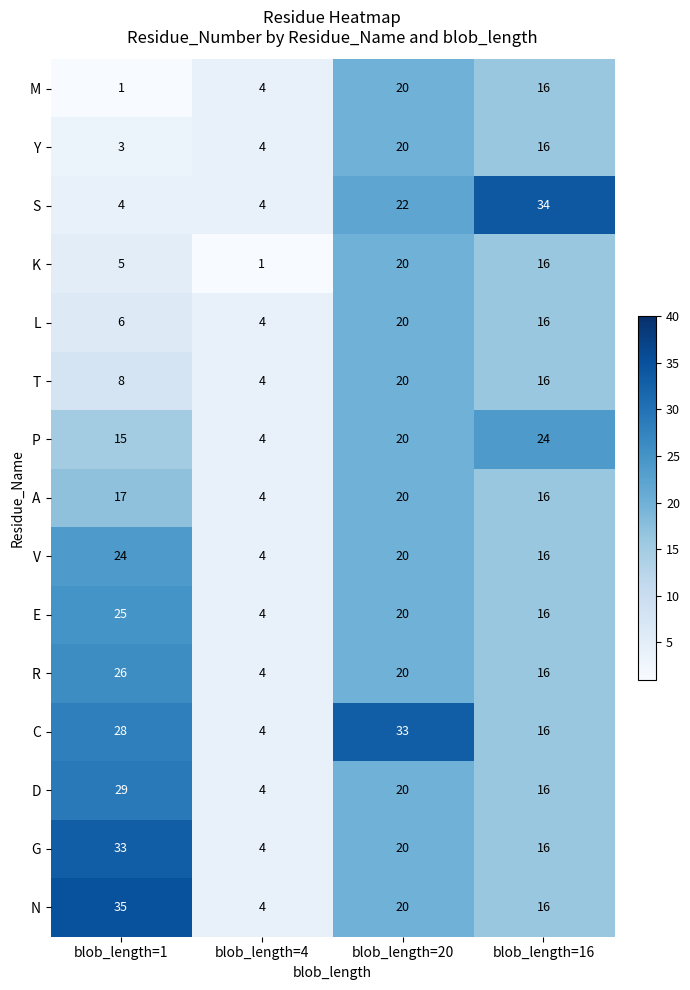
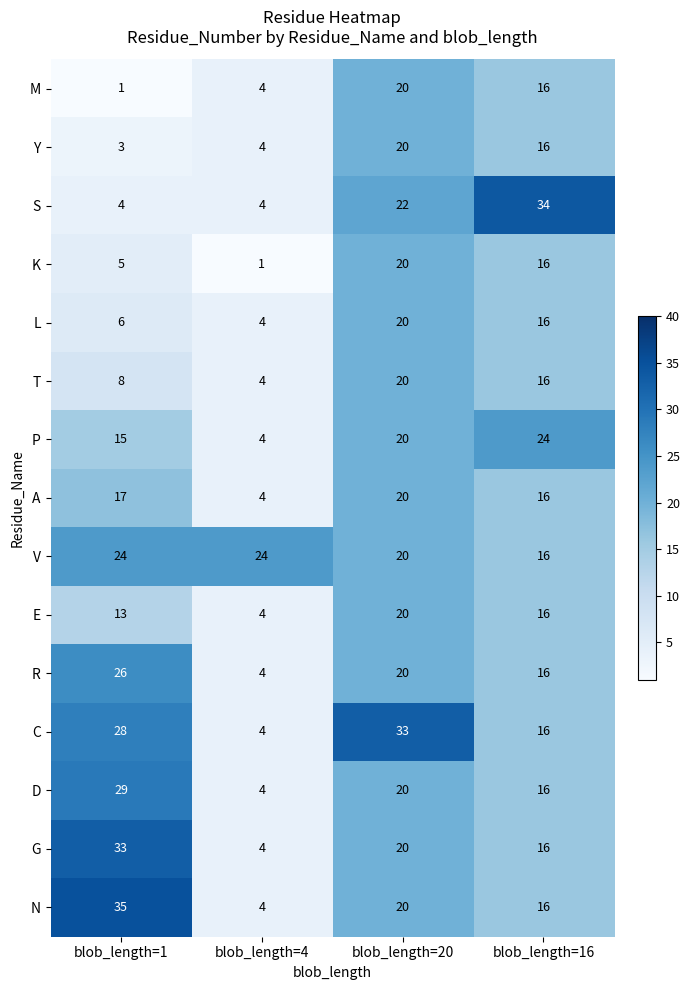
V, blob_length=4: 4 -> 24
E, blob_length=1: 25 -> 13
